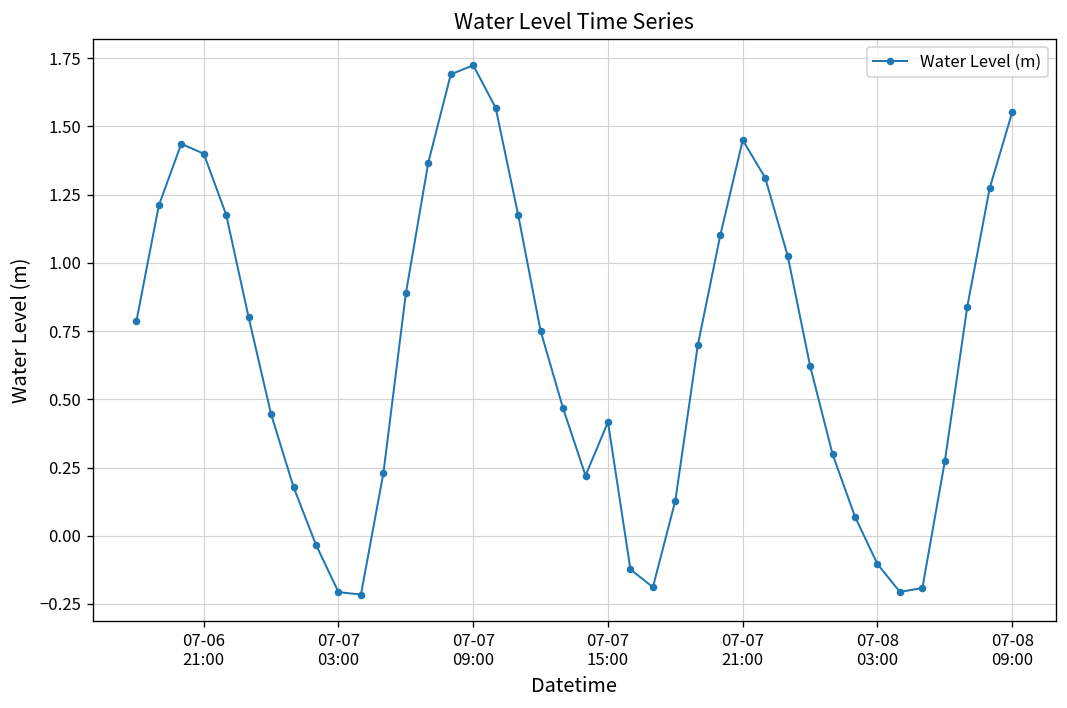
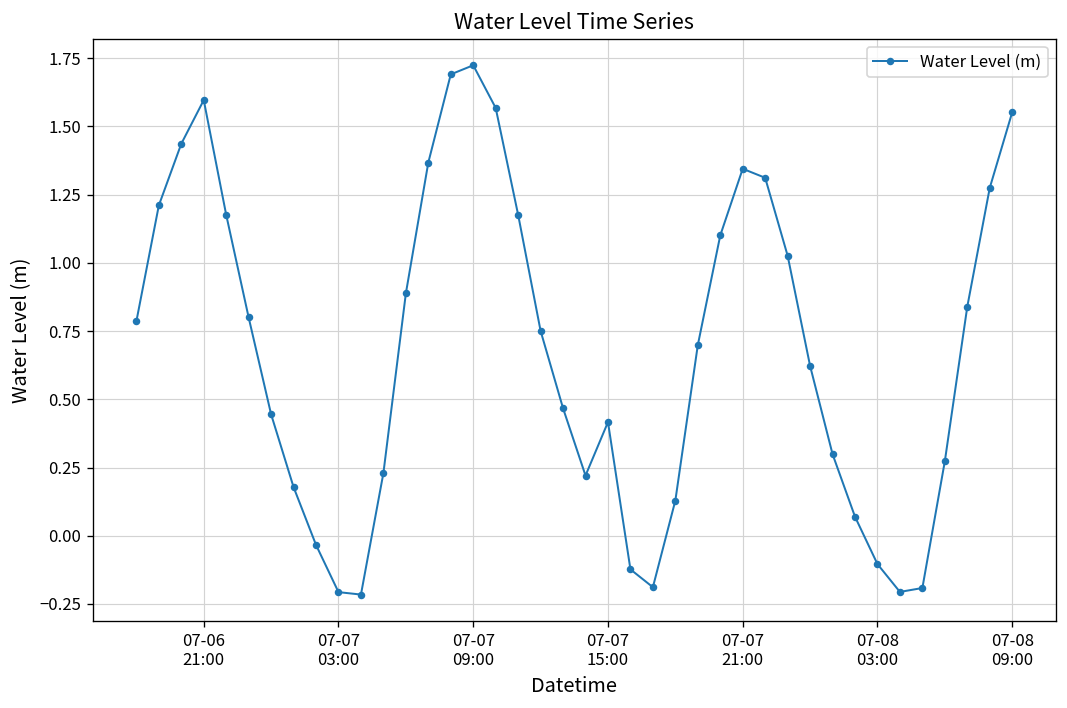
07-06 21:00: 1.40 -> 1.60
07-07 21:00: 1.45 -> 1.34
